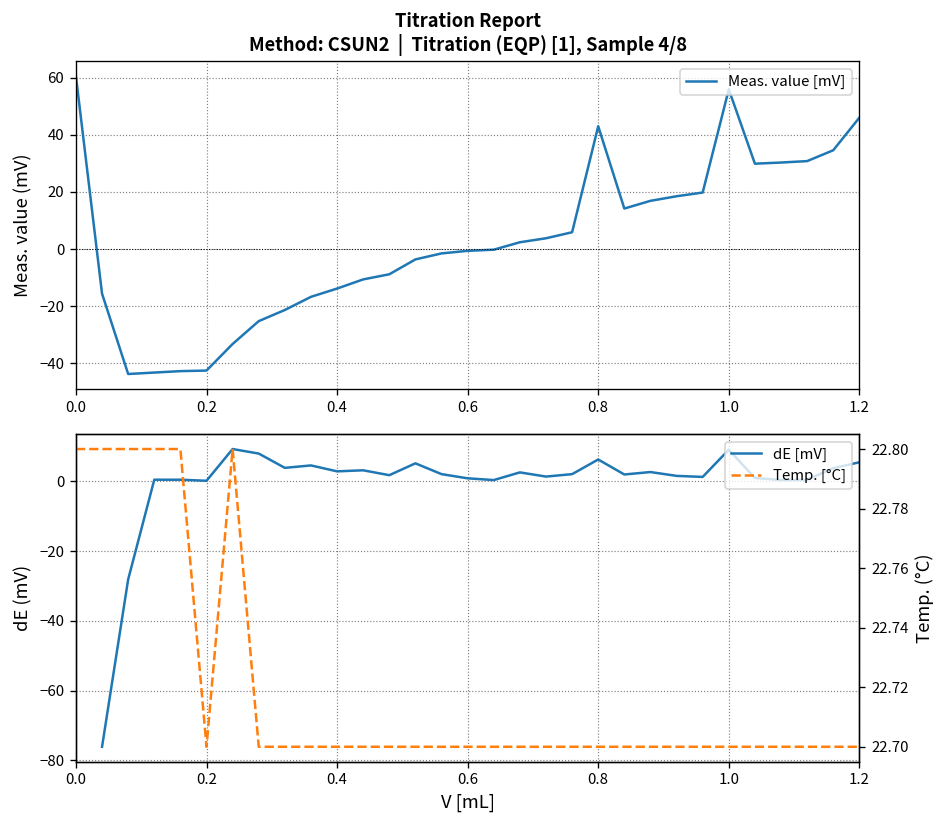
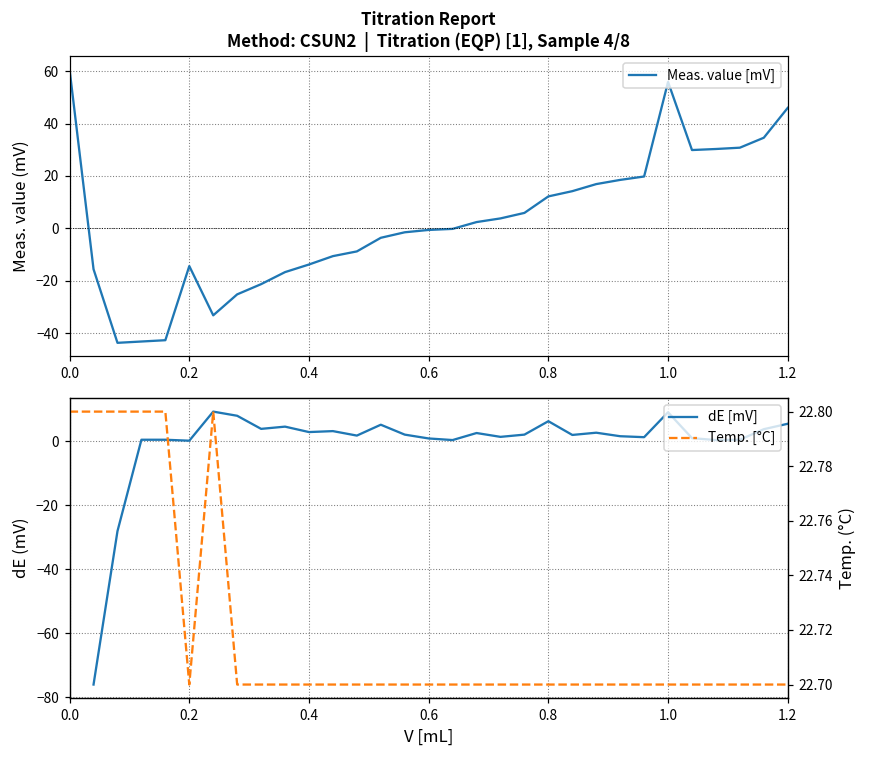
Titration Report Method: CSUN2 | Titration (EQP) [1], Sample 4/8, 0.2: -43 -> -14
Titration Report Method: CSUN2 | Titration (EQP) [1], Sample 4/8, 0.8: 43 -> 12
